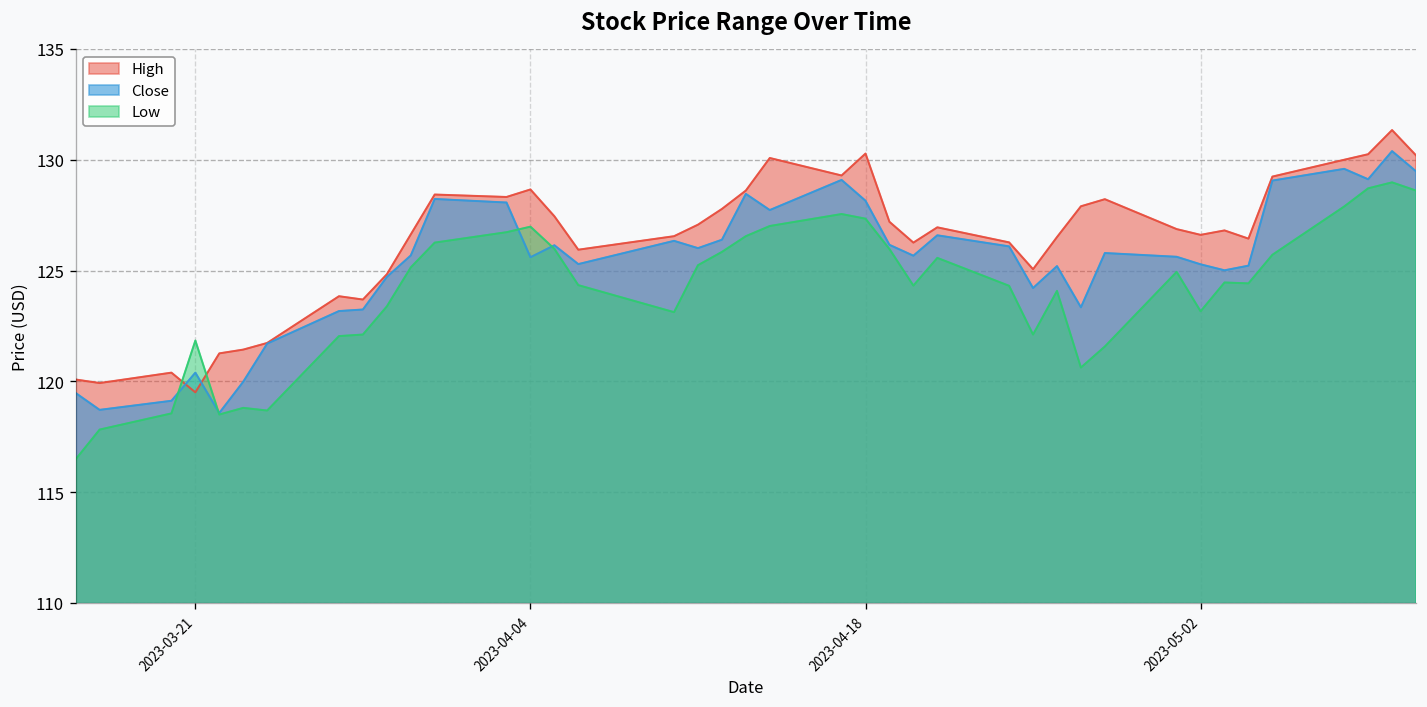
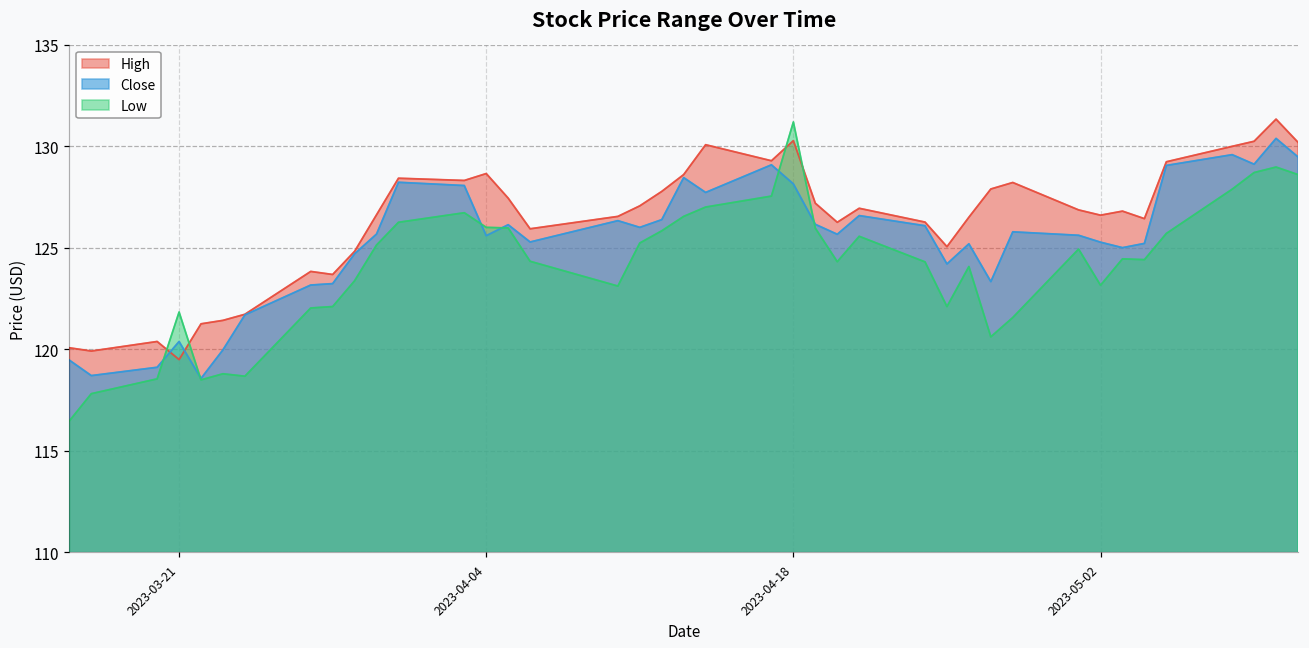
Low, 2023-04-04: 127.0 -> 126.0
Low, 2023-04-18: 127.3 -> 131.2
